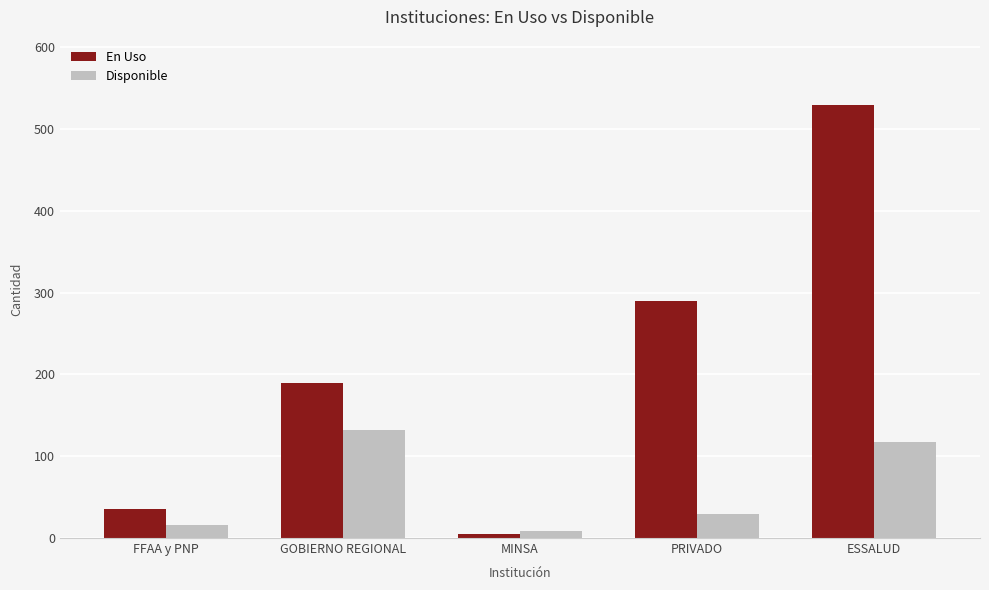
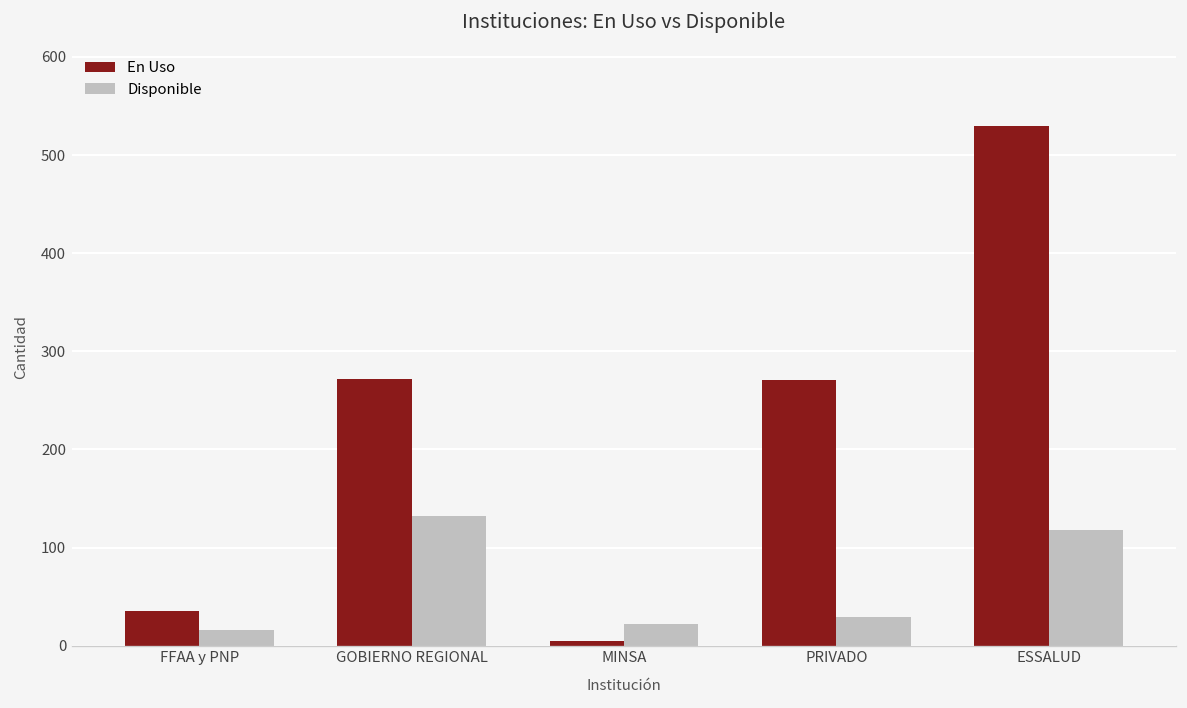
En Uso, GOBIERNO REGIONAL: 190 -> 270
Disponible, MINSA: 10 -> 20
En Uso, PRIVADO: 290 -> 270
